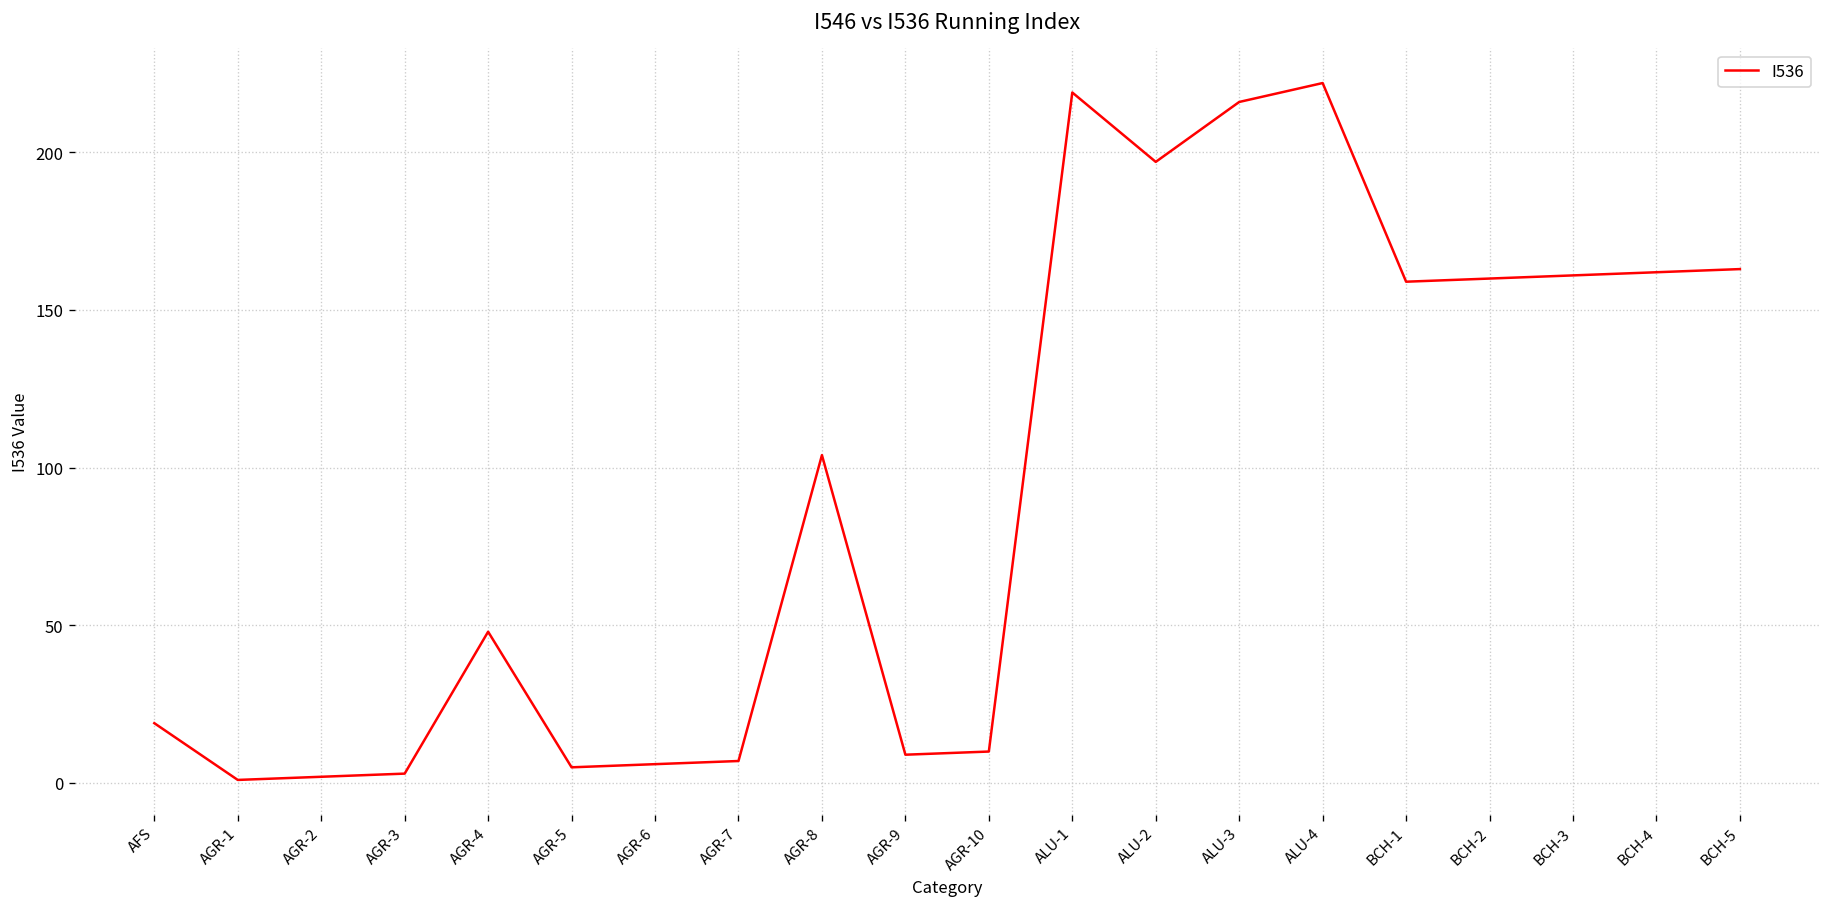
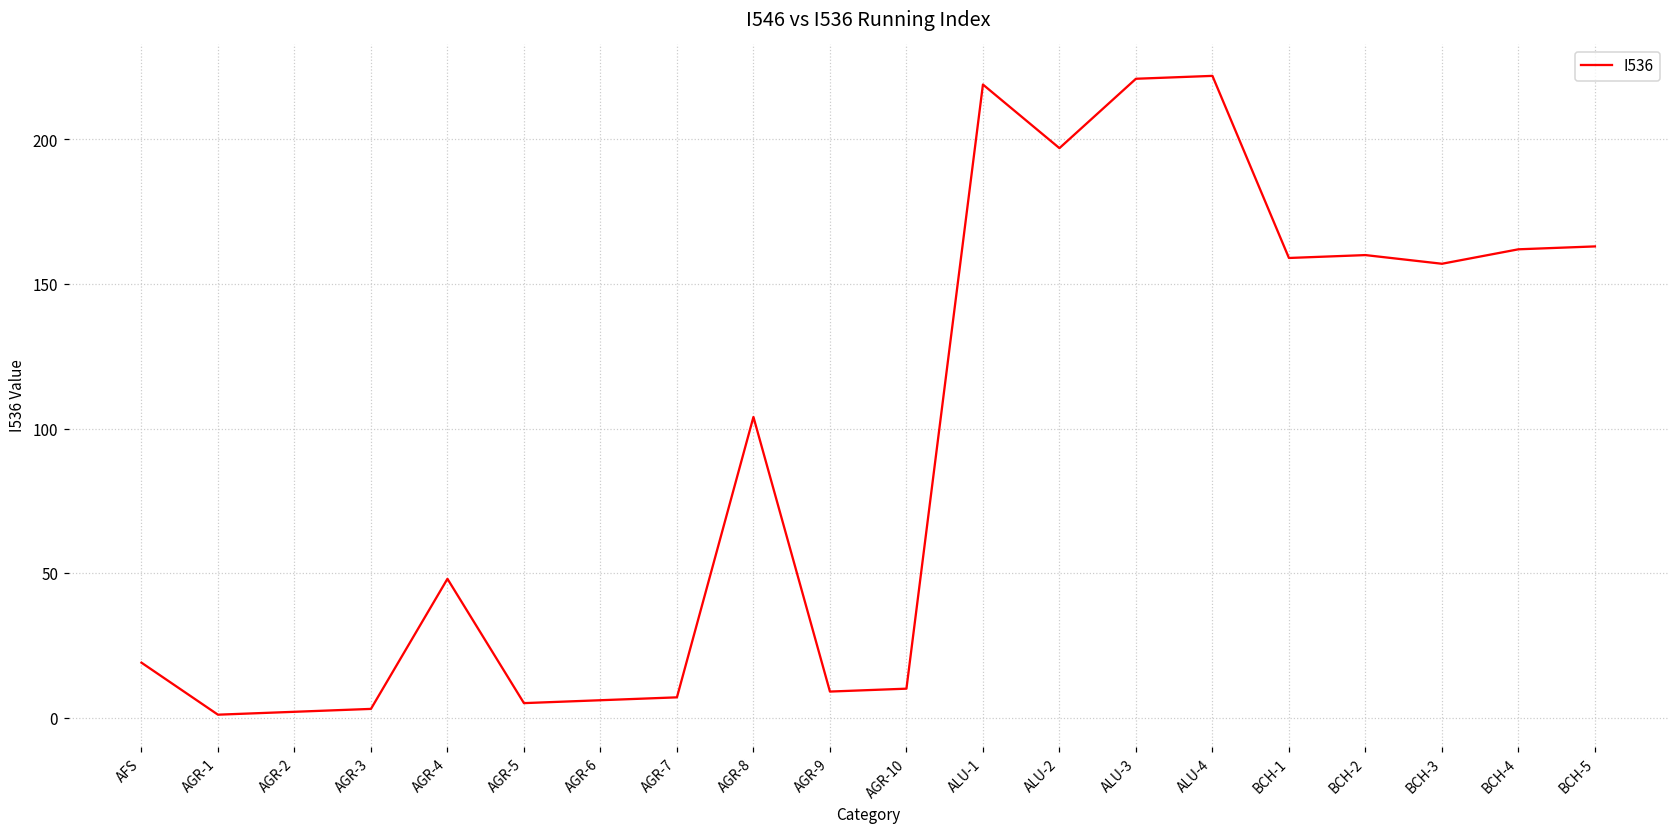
ALU-3: 216 -> 221
BCH-3: 161 -> 157
